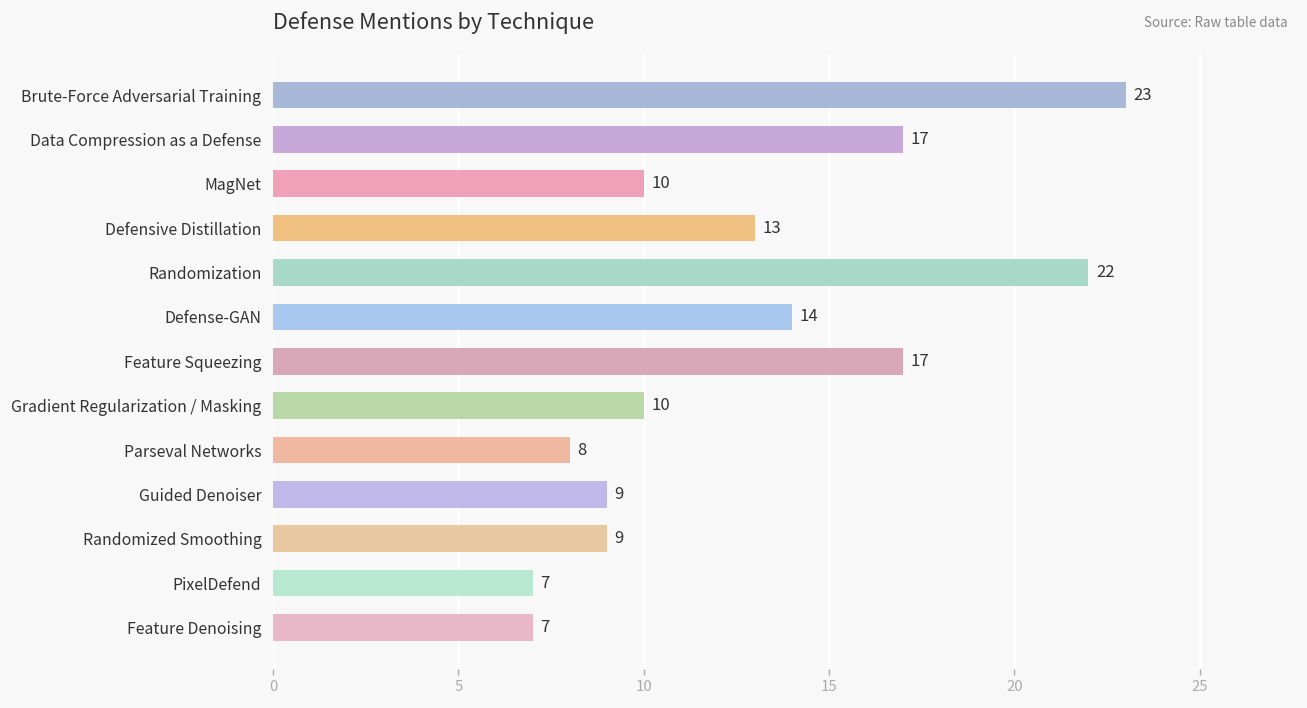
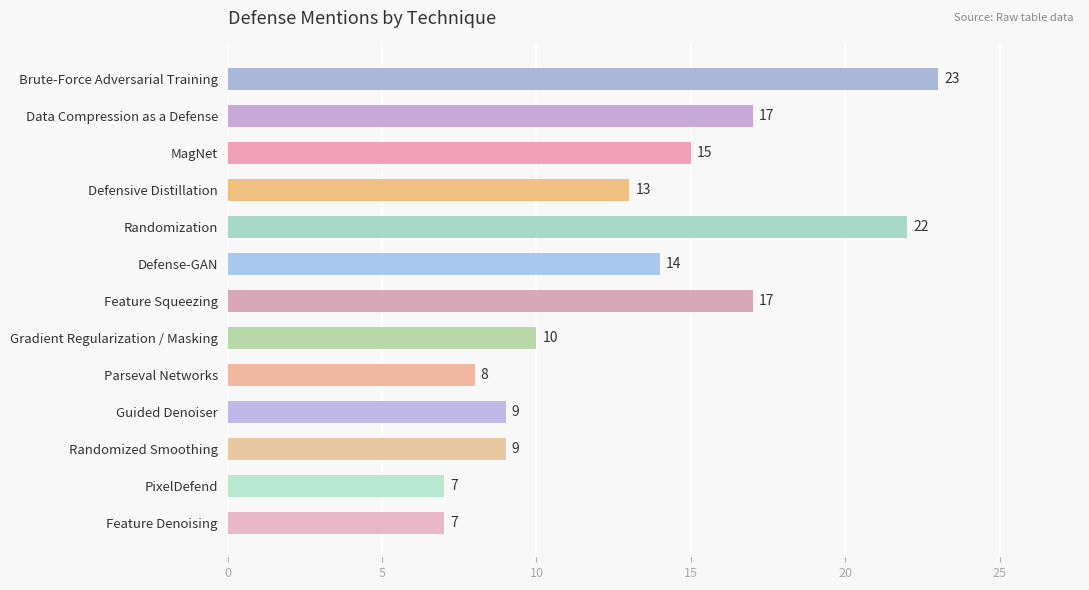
MagNet: 10 -> 15
